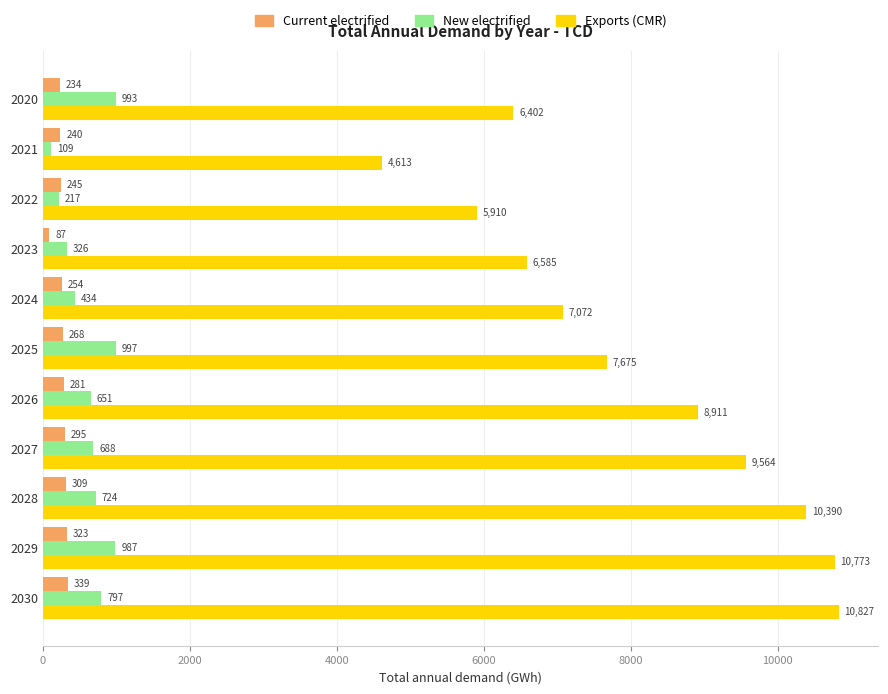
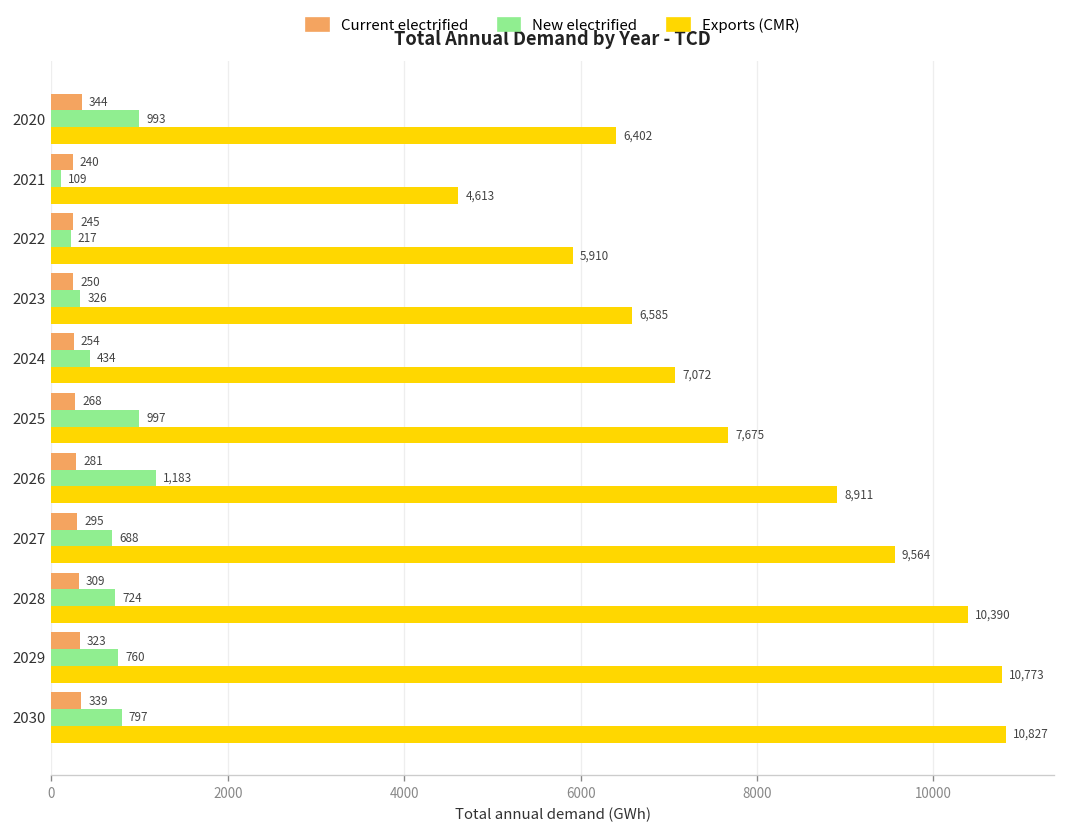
Current electrified, 2020: 234 -> 344
Current electrified, 2023: 87 -> 250
New electrified, 2026: 651 -> 1,183
New electrified, 2029: 987 -> 760
